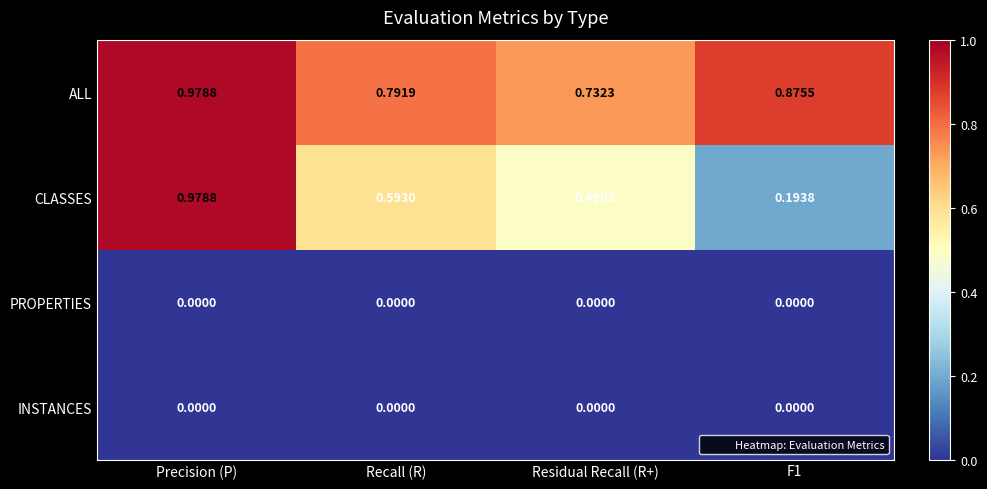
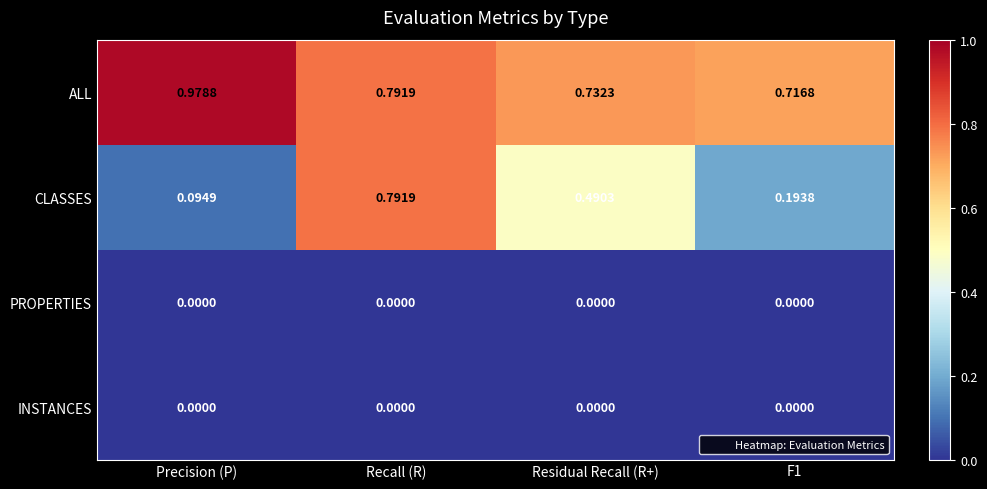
ALL, F1: 0.8755 -> 0.7168
CLASSES, Precision (P): 0.9788 -> 0.0949
CLASSES, Recall (R): 0.5930 -> 0.7919
